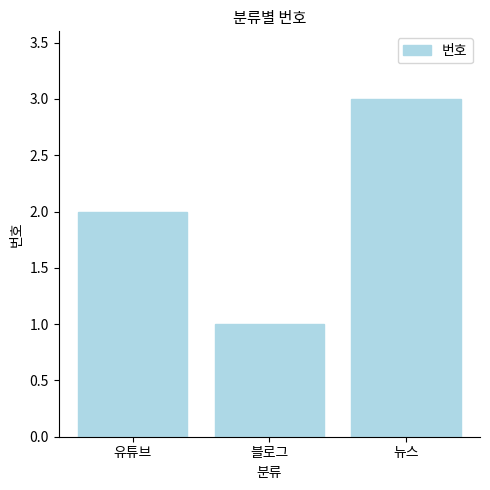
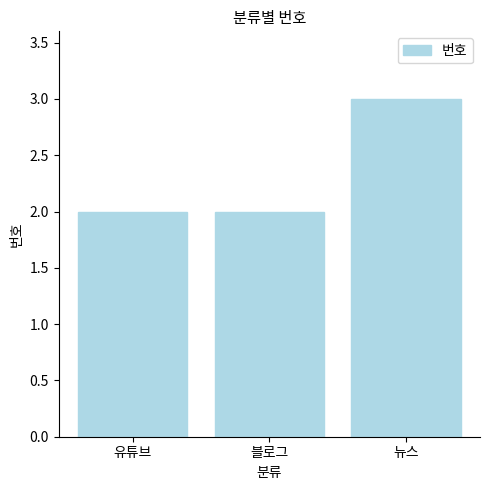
블로그: 1 -> 2
